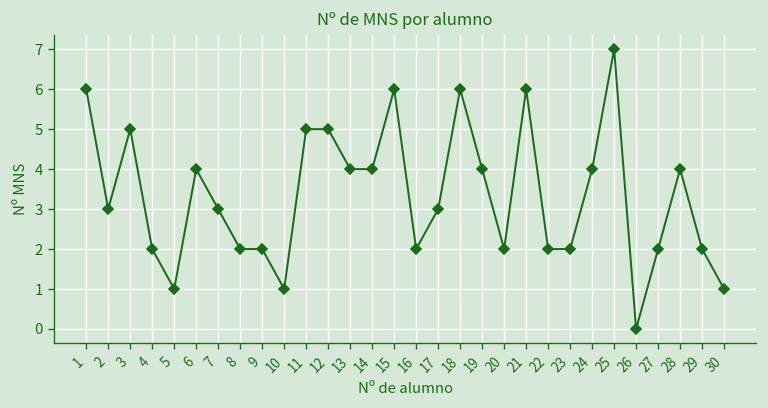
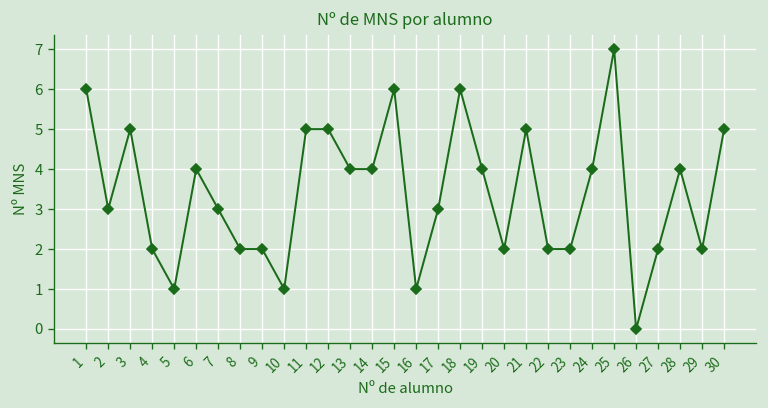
16: 2 -> 1
21: 6 -> 5
30: 1 -> 5
